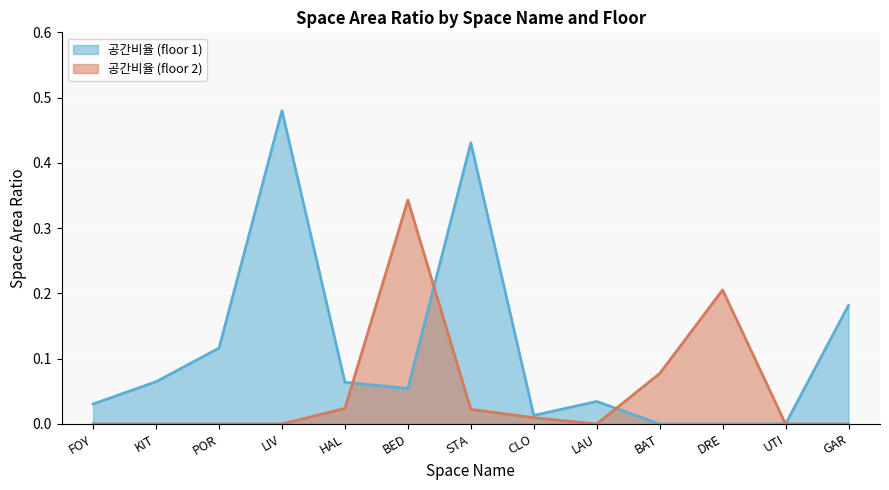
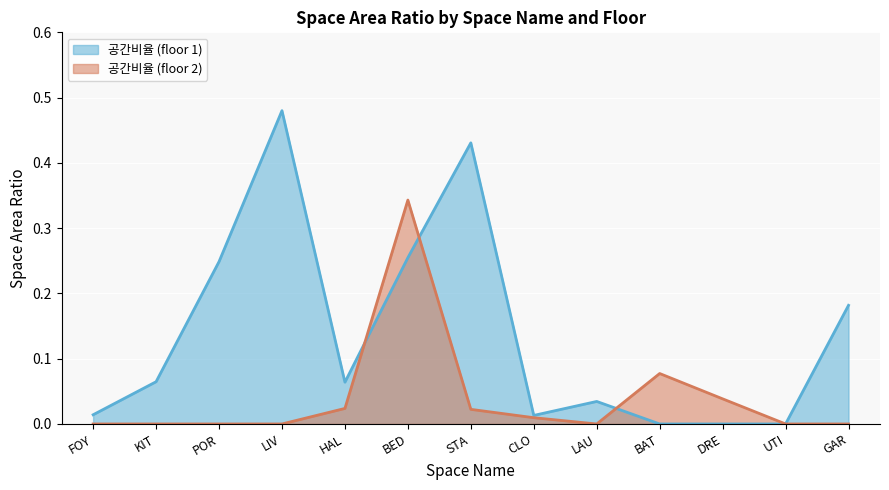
공간비율 (floor 1), FOY: 0.03 -> 0.01
공간비율 (floor 1), POR: 0.12 -> 0.25
공간비율 (floor 1), BED: 0.05 -> 0.25
공간비율 (floor 2), DRE: 0.21 -> 0.04
